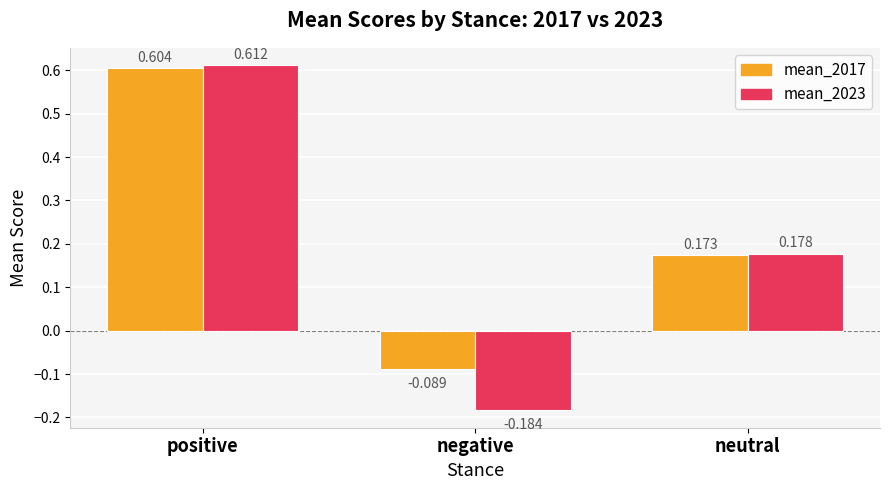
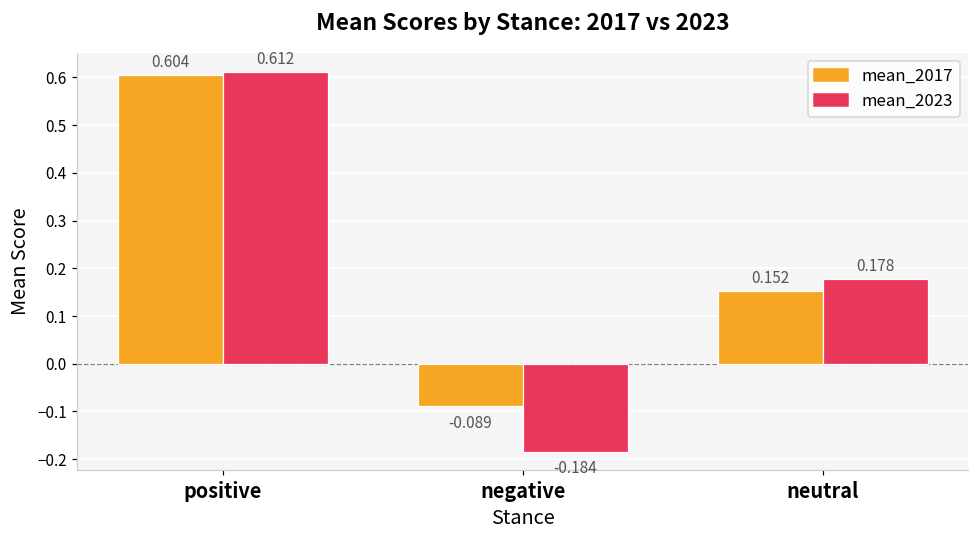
mean_2017, neutral: 0.173 -> 0.152
